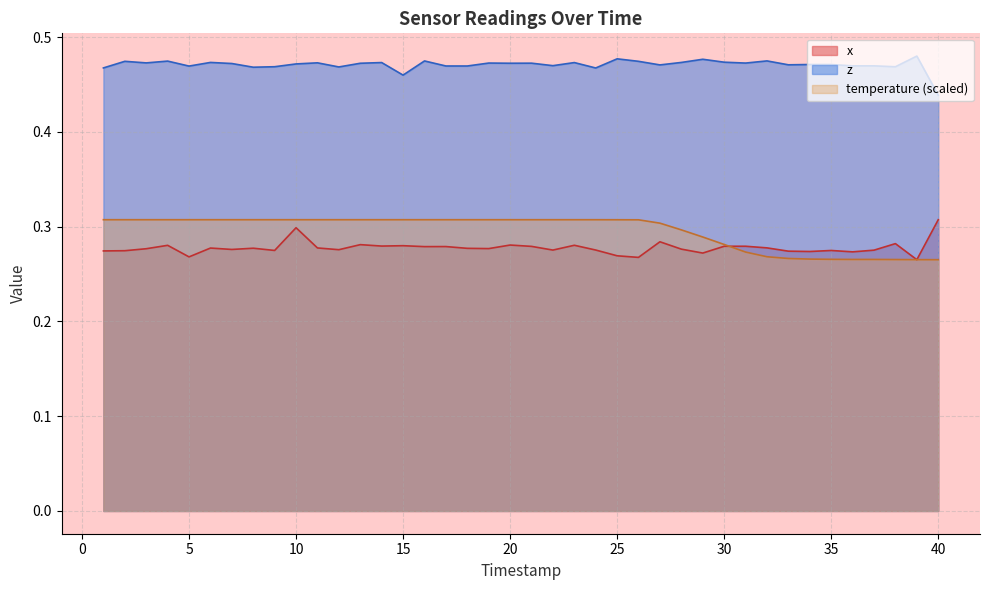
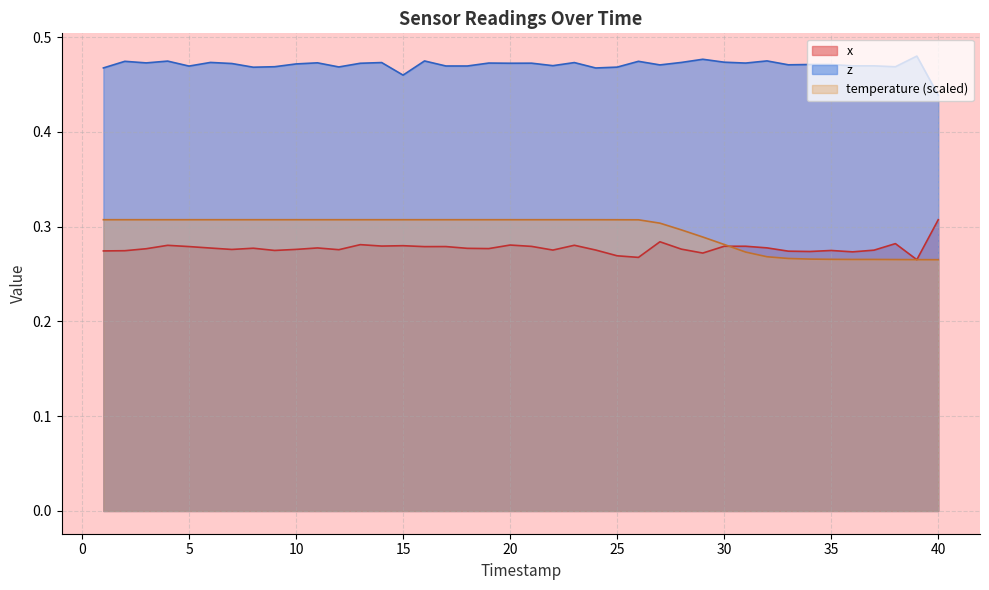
x, 5: 0.27 -> 0.28
x, 10: 0.30 -> 0.28
z, 25: 0.48 -> 0.47
